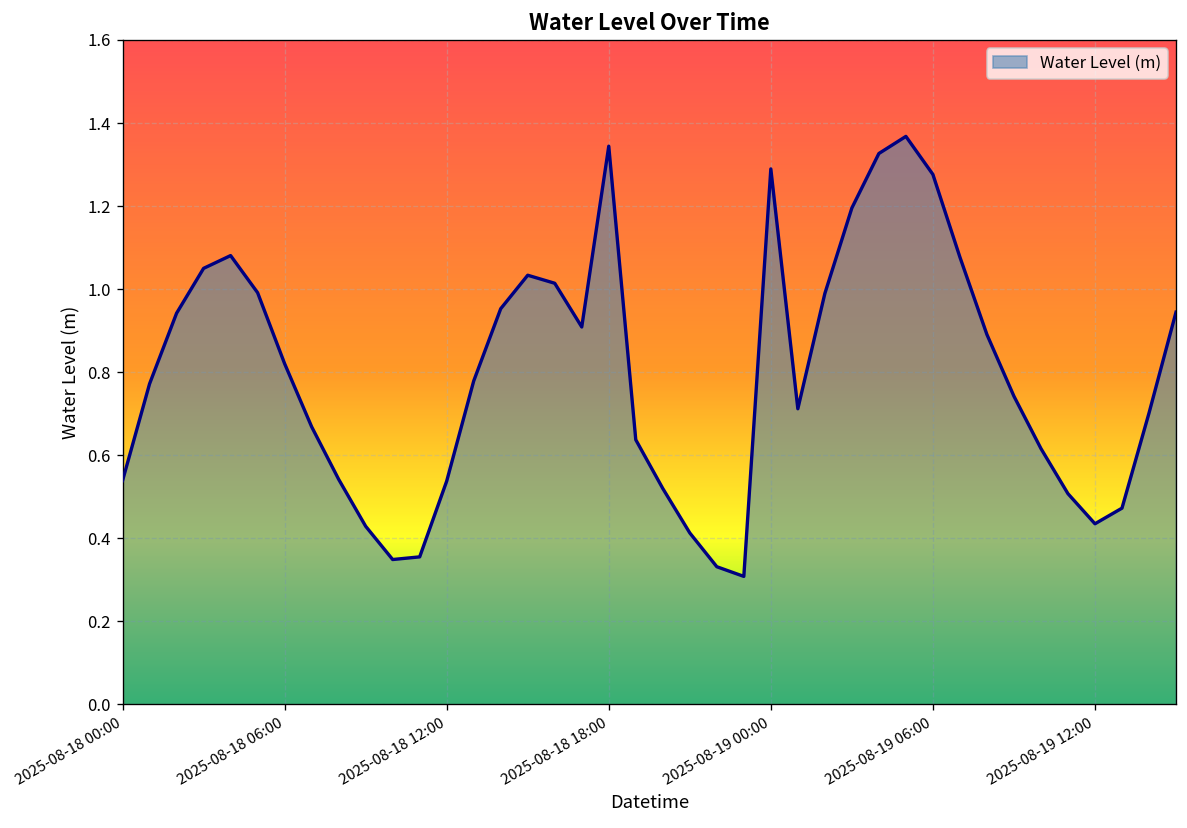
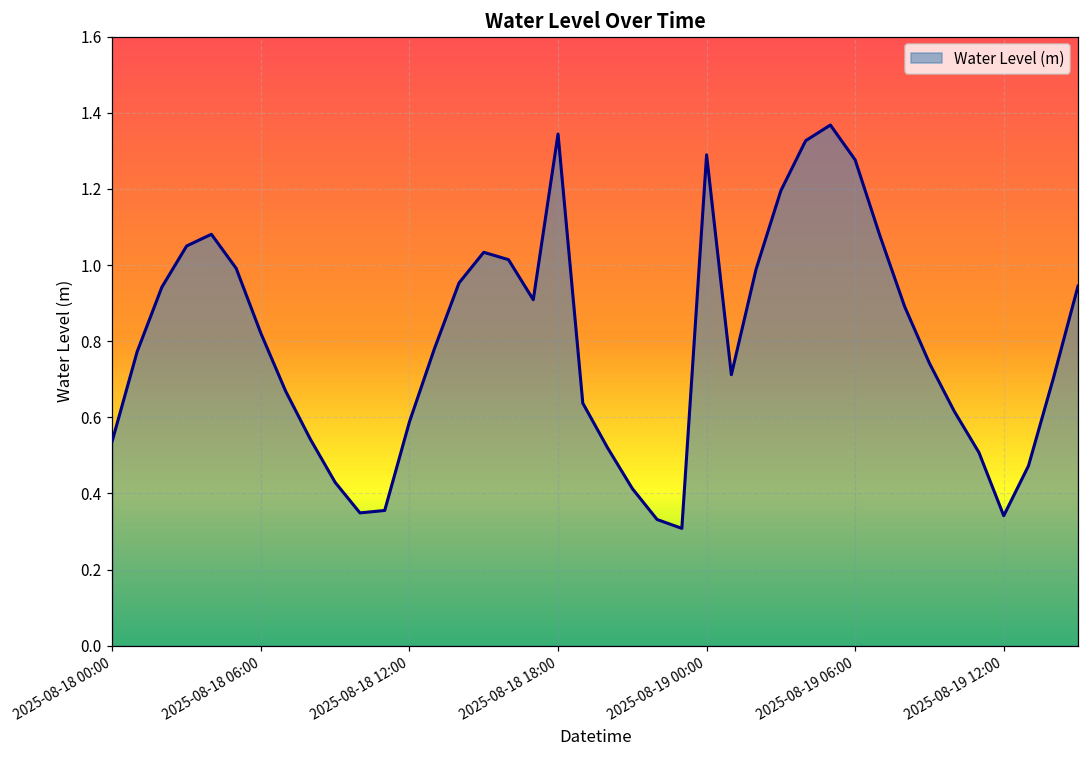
2025-08-18 12:00: 0.54 -> 0.59
2025-08-19 12:00: 0.44 -> 0.34
